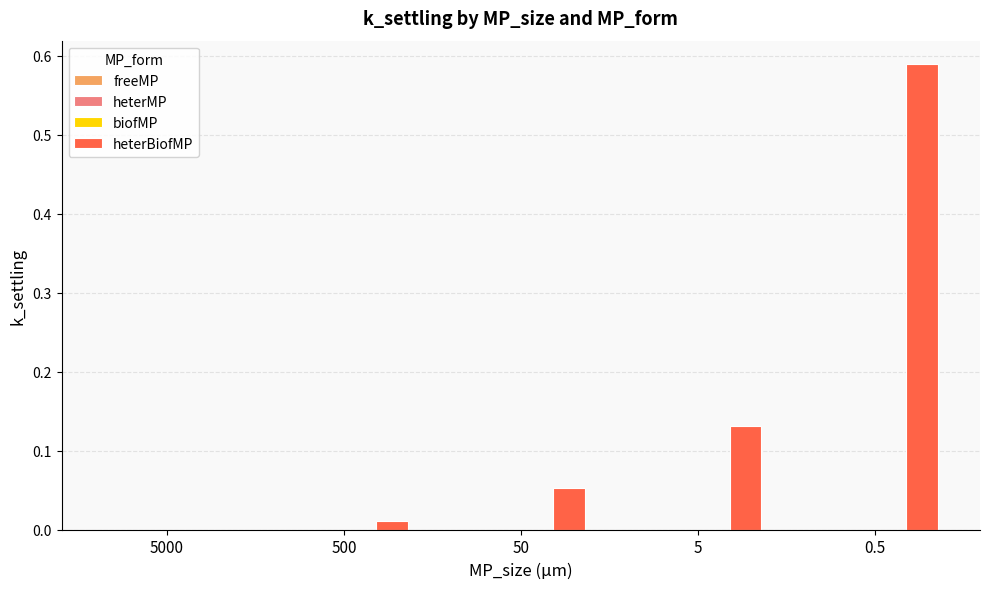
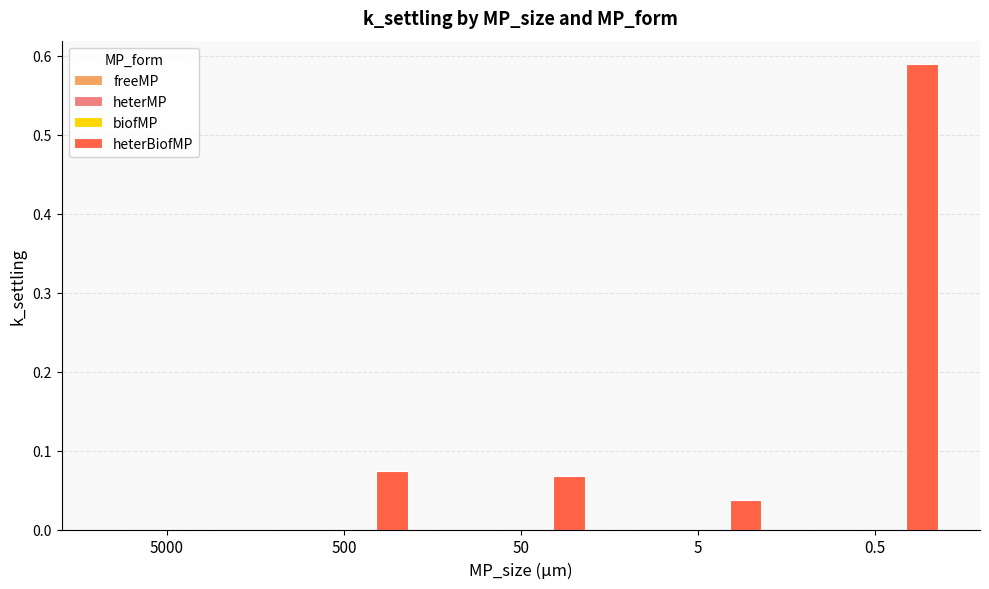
heterBiofMP, 500: 0.01 -> 0.07
heterBiofMP, 50: 0.05 -> 0.07
heterBiofMP, 5: 0.13 -> 0.04
